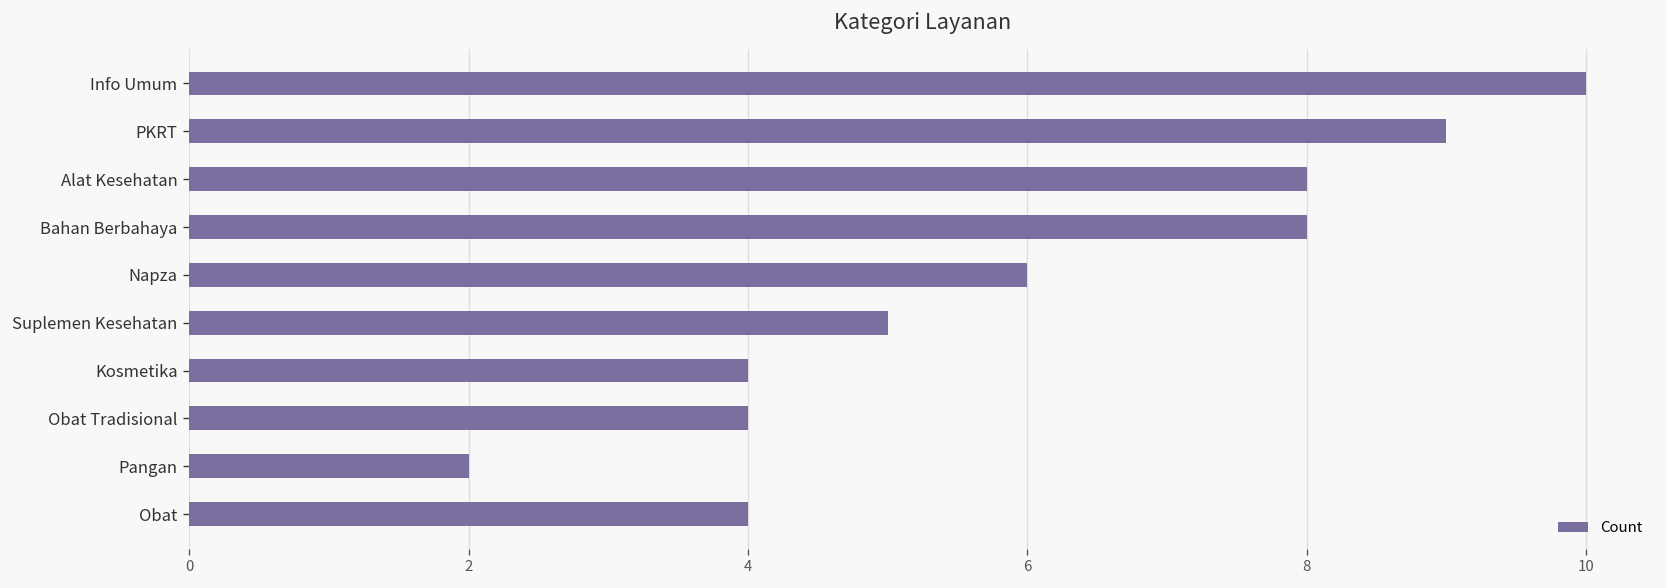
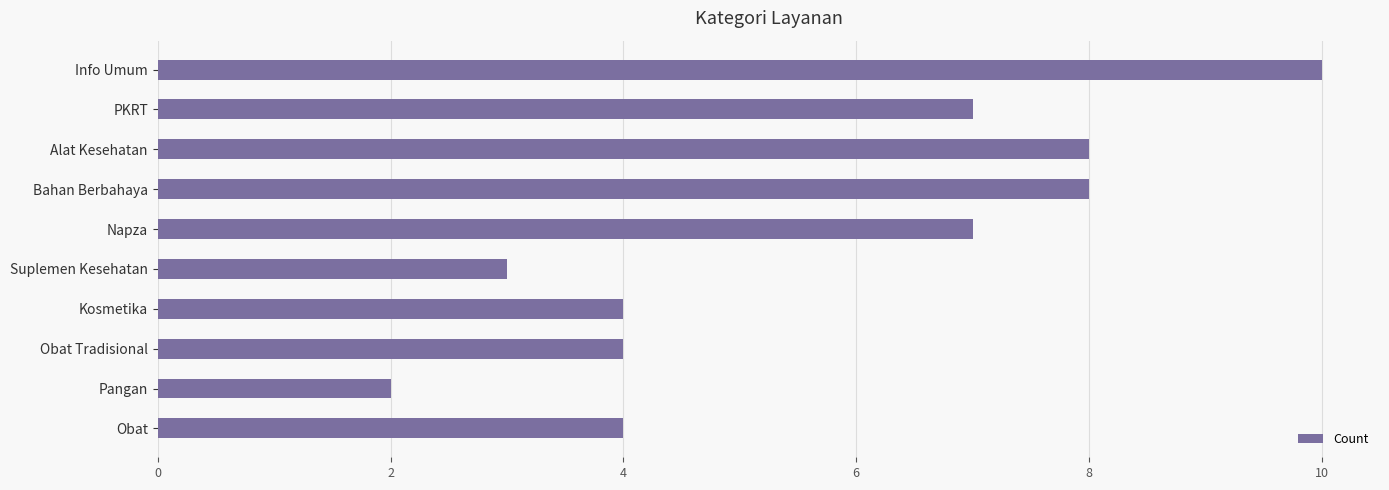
PKRT: 9 -> 7
Napza: 6 -> 7
Suplemen Kesehatan: 5 -> 3
